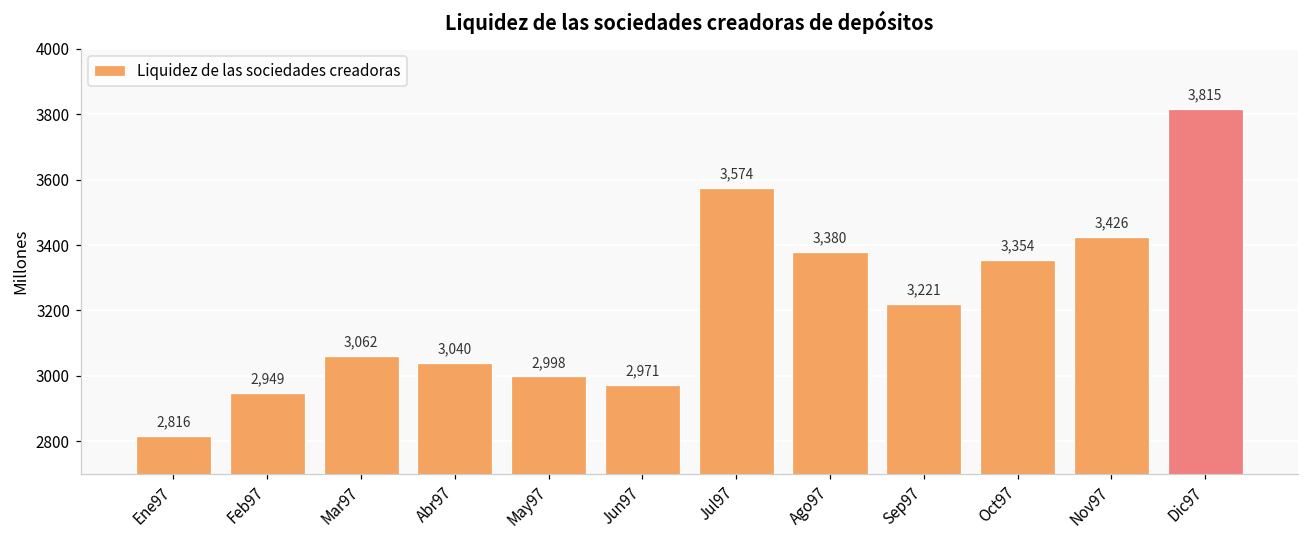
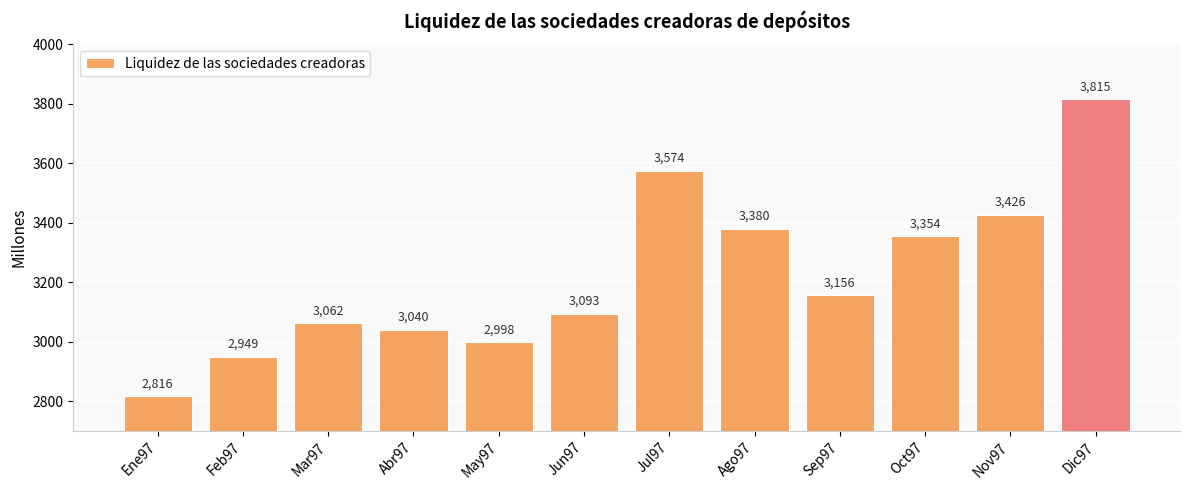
Jun97: 2,971 -> 3,093
Sep97: 3,221 -> 3,156
